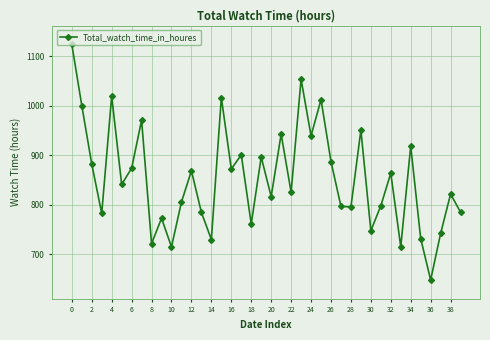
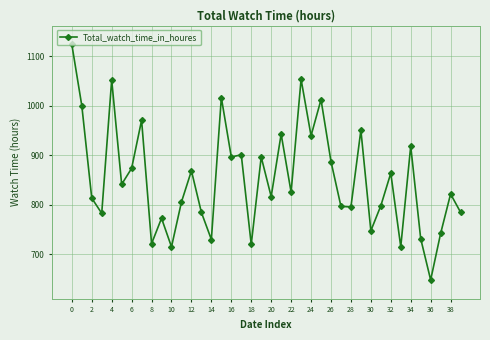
2: 880 -> 810
4: 1020 -> 1050
16: 870 -> 900
18: 760 -> 720
